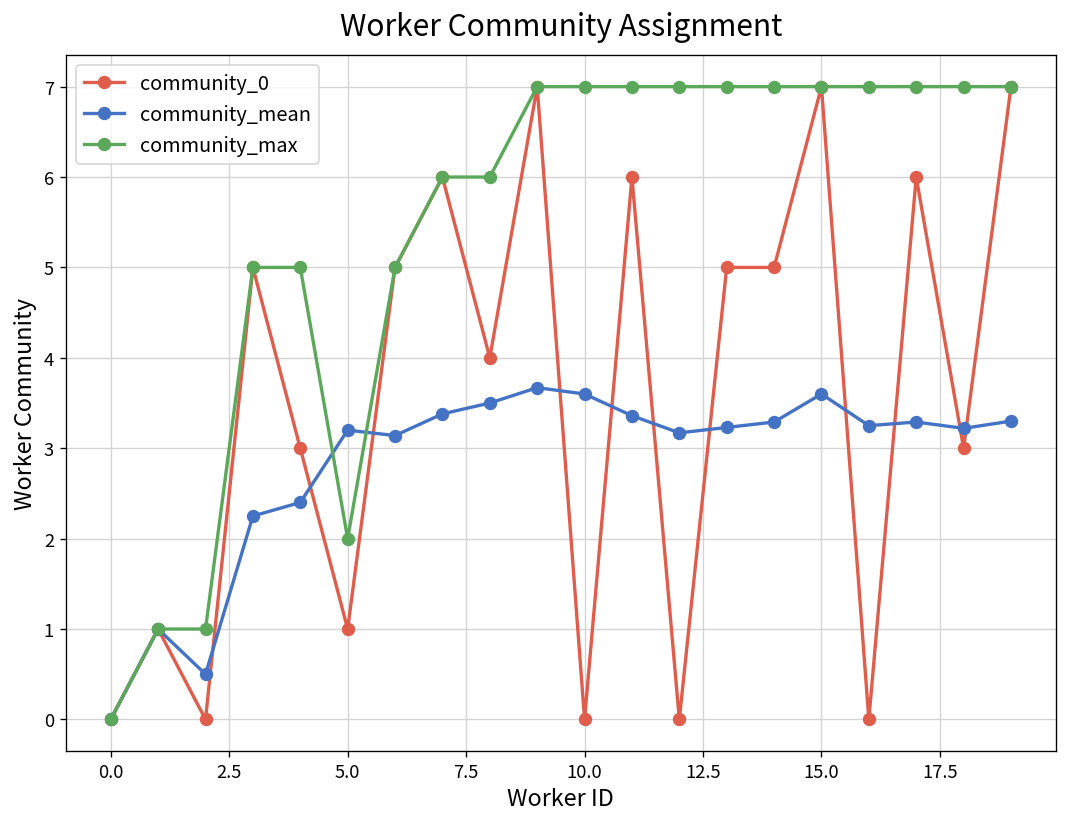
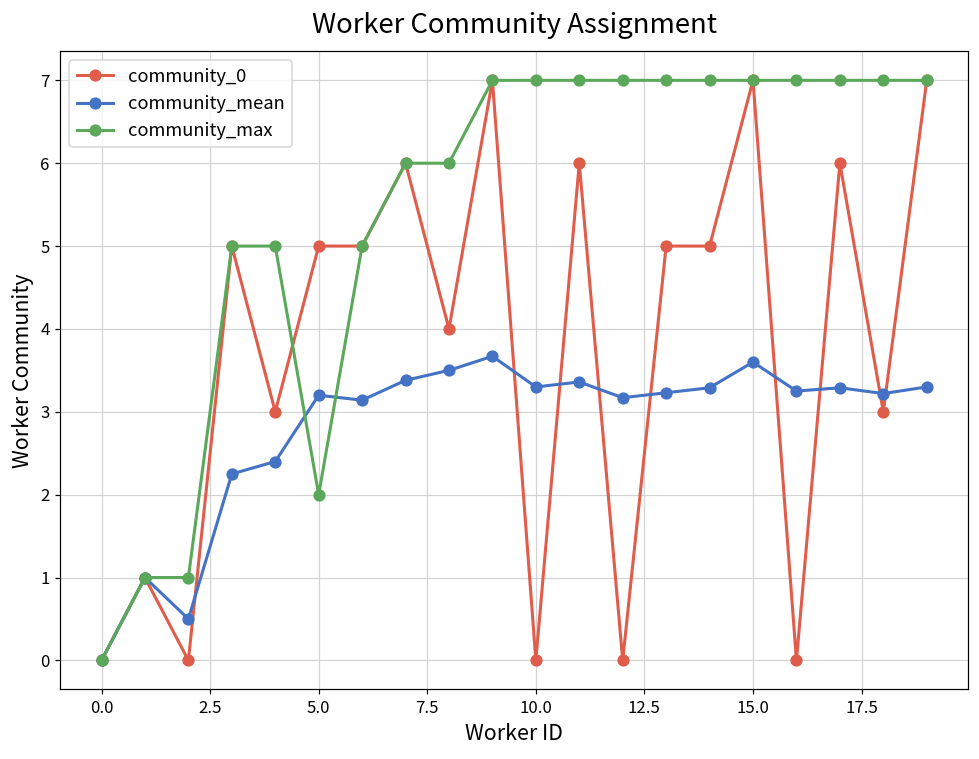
community_0, 5.0: 1 -> 5
community_mean, 10.0: 3.6 -> 3.3
